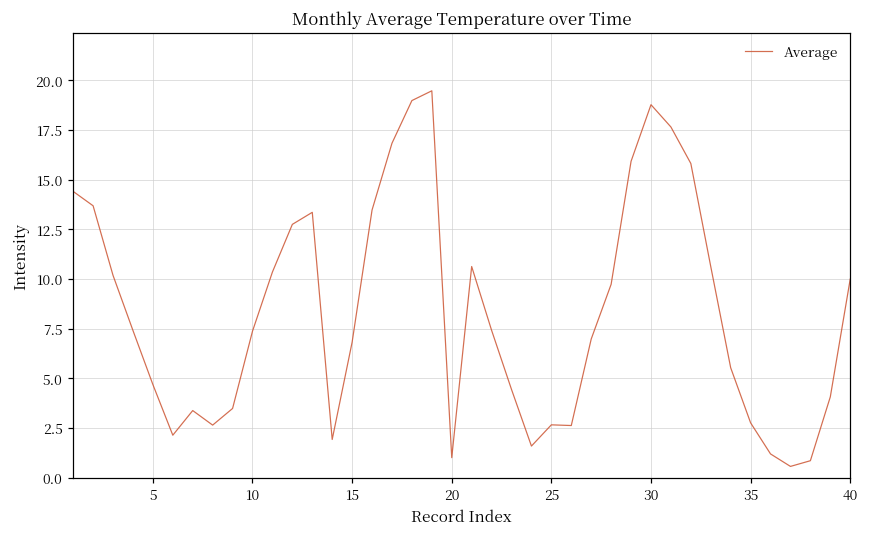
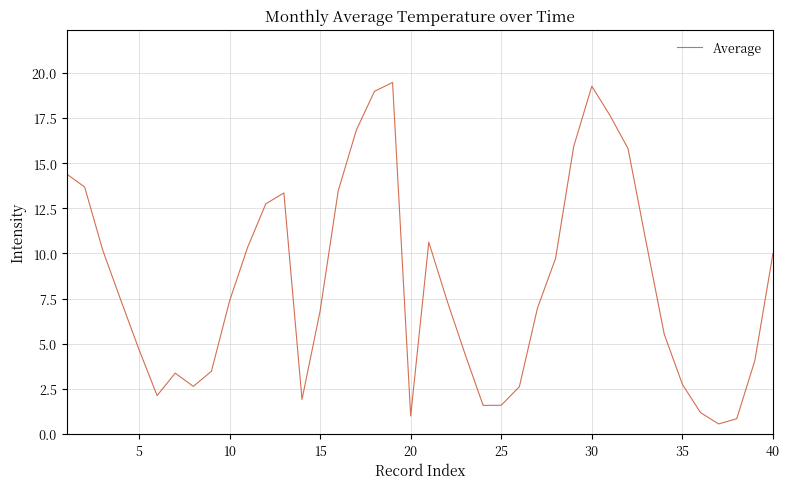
25: 2.7 -> 1.6
30: 18.8 -> 19.3
